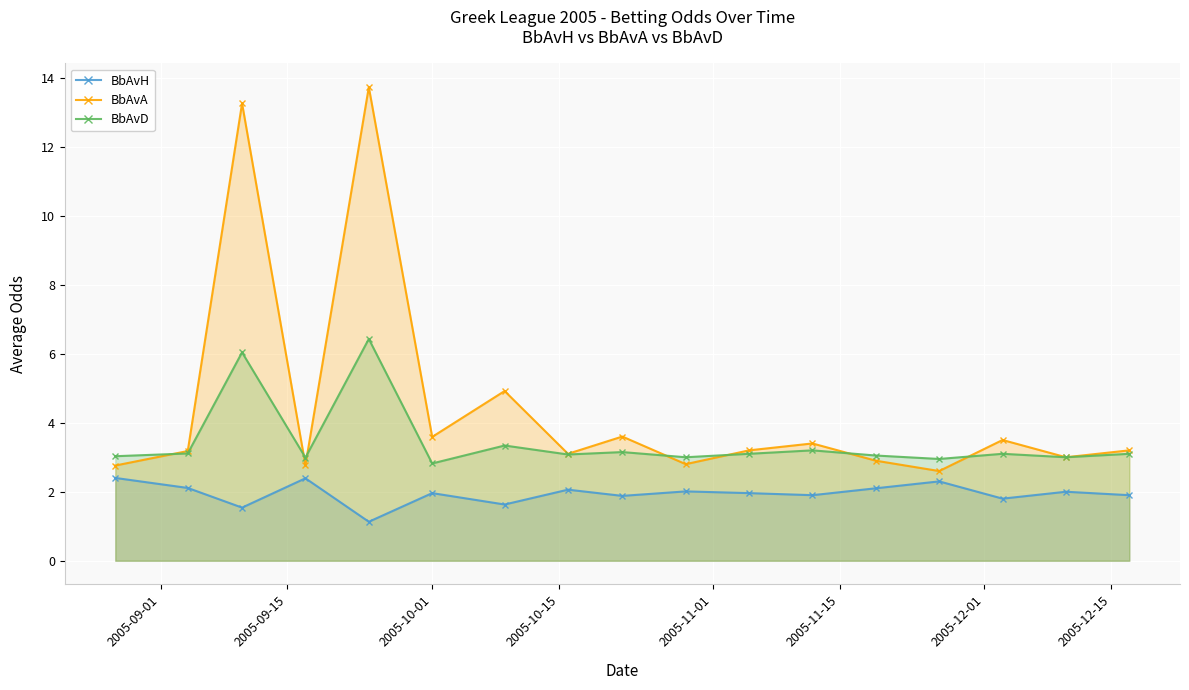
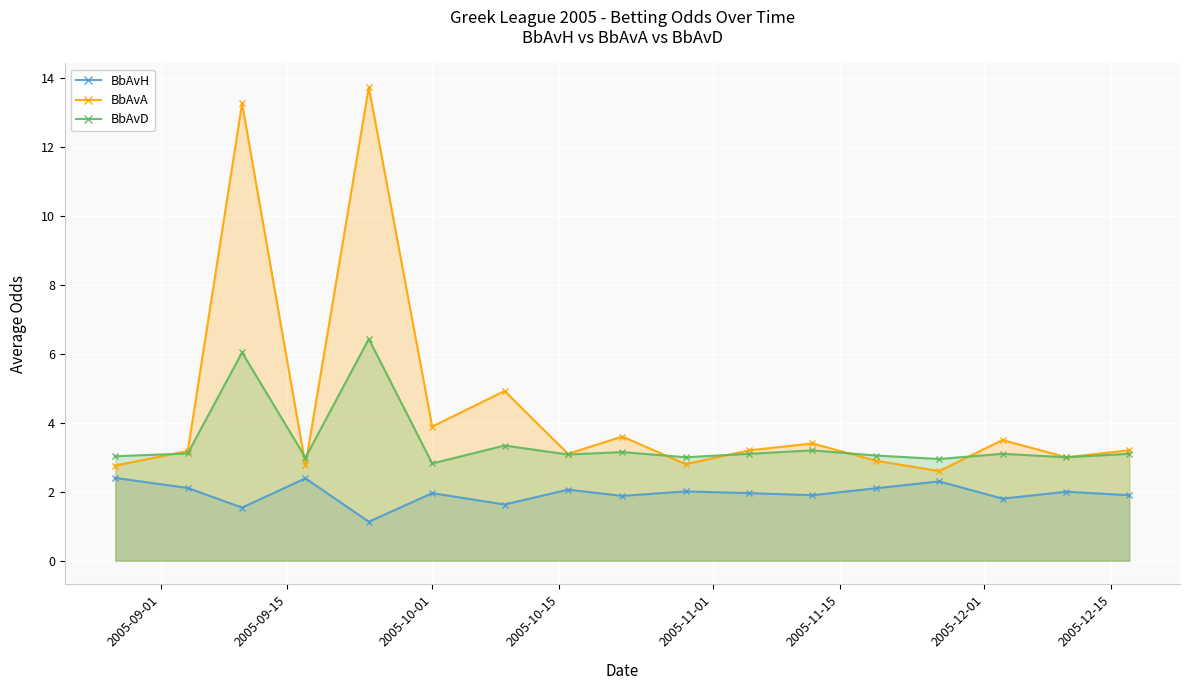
BbAvA, 2005-10-01: 3.6 -> 3.9
